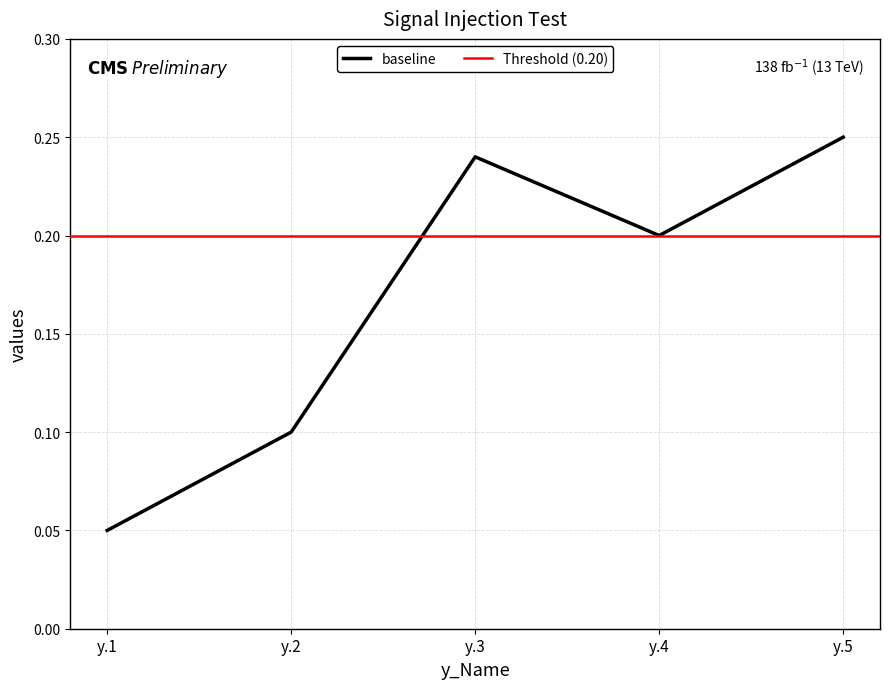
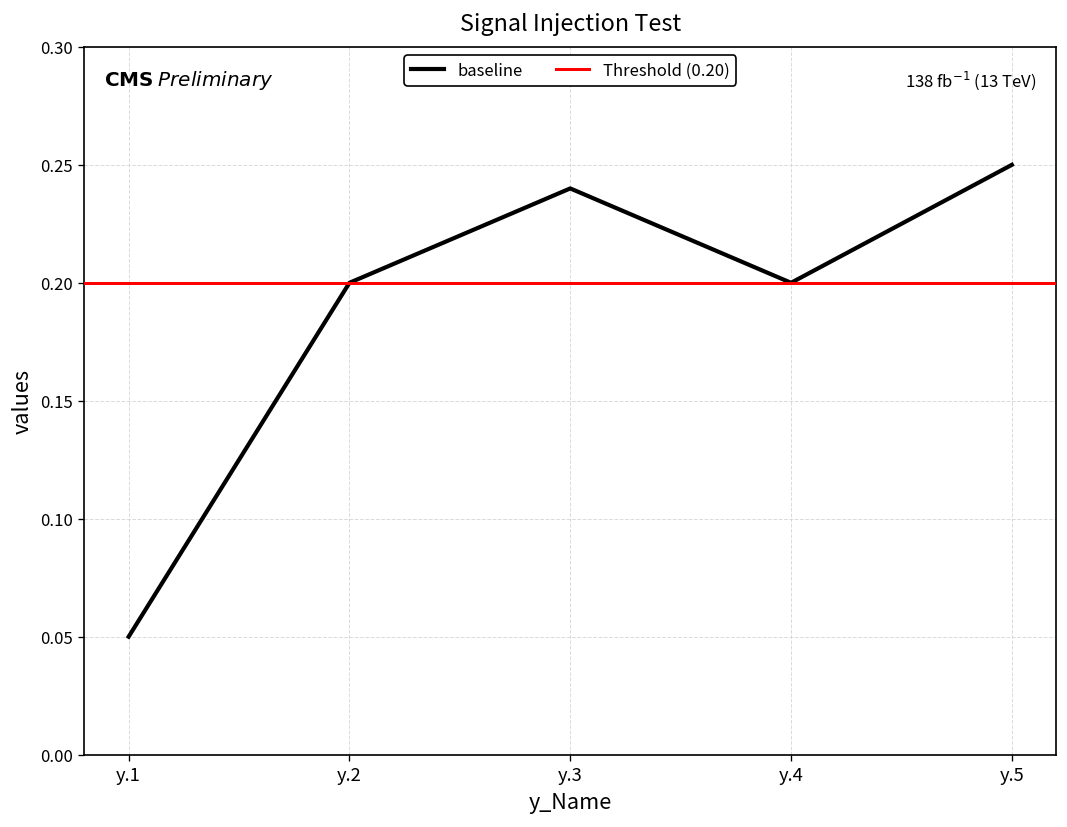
y.2: 0.1 -> 0.2
